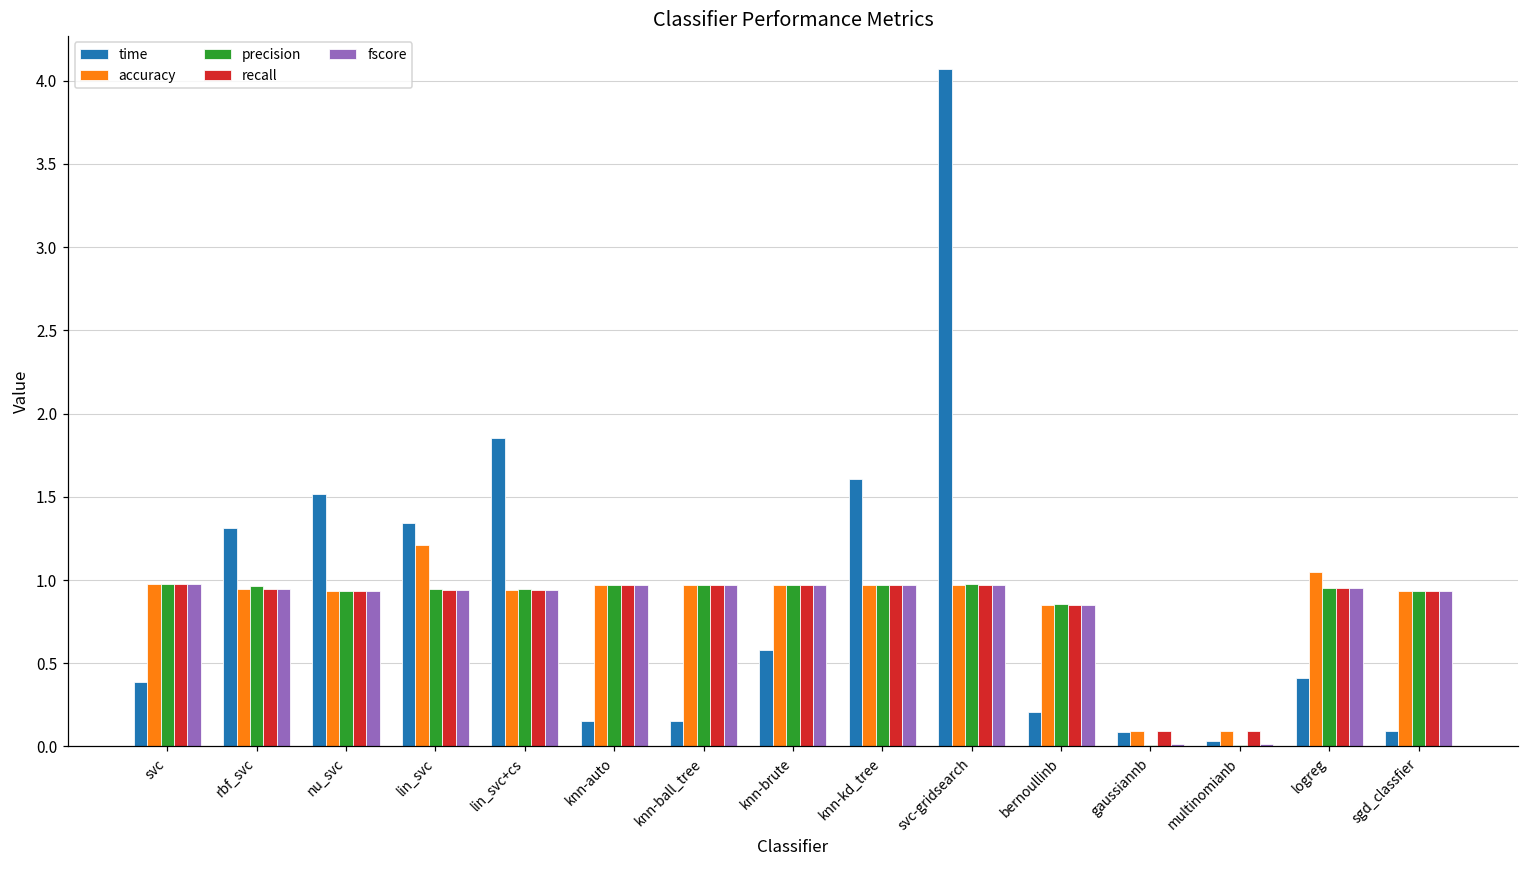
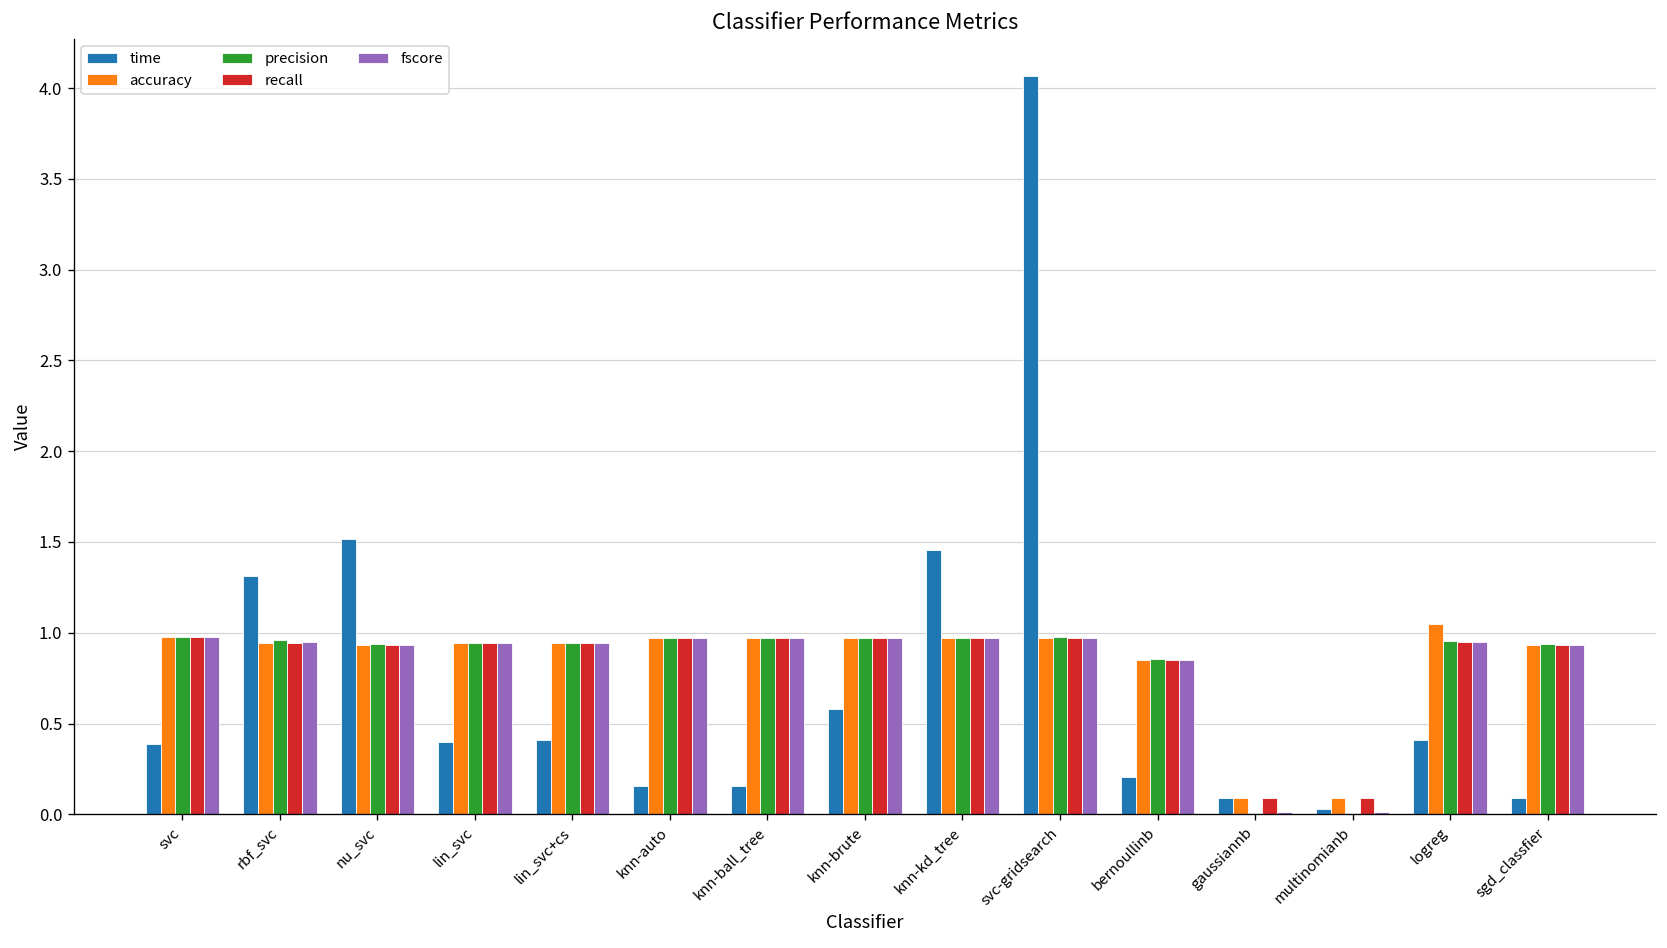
time, lin_svc: 1.34 -> 0.40
accuracy, lin_svc: 1.21 -> 0.94
time, lin_svc+cs: 1.86 -> 0.41
time, knn-kd_tree: 1.61 -> 1.46
